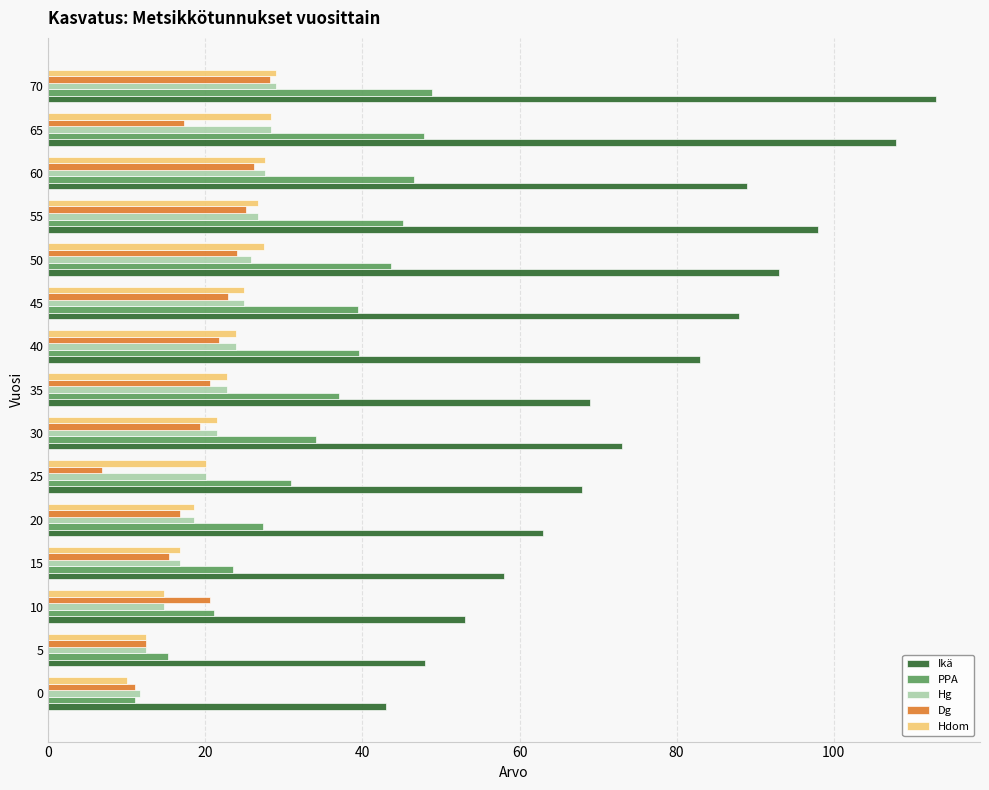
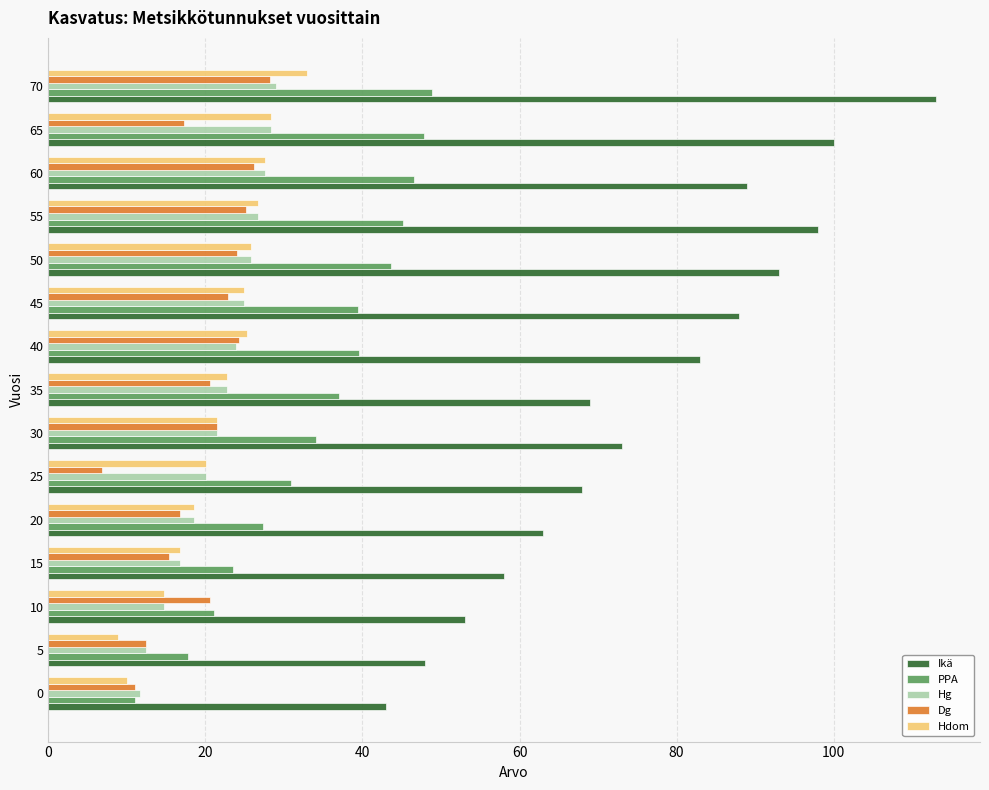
Hdom, 70: 29 -> 33
Ikä, 65: 108 -> 100
Hdom, 50: 27 -> 26
Hdom, 40: 24 -> 25
Dg, 40: 22 -> 24
Dg, 30: 19 -> 21
Hdom, 5: 12 -> 9
PPA, 5: 15 -> 18
